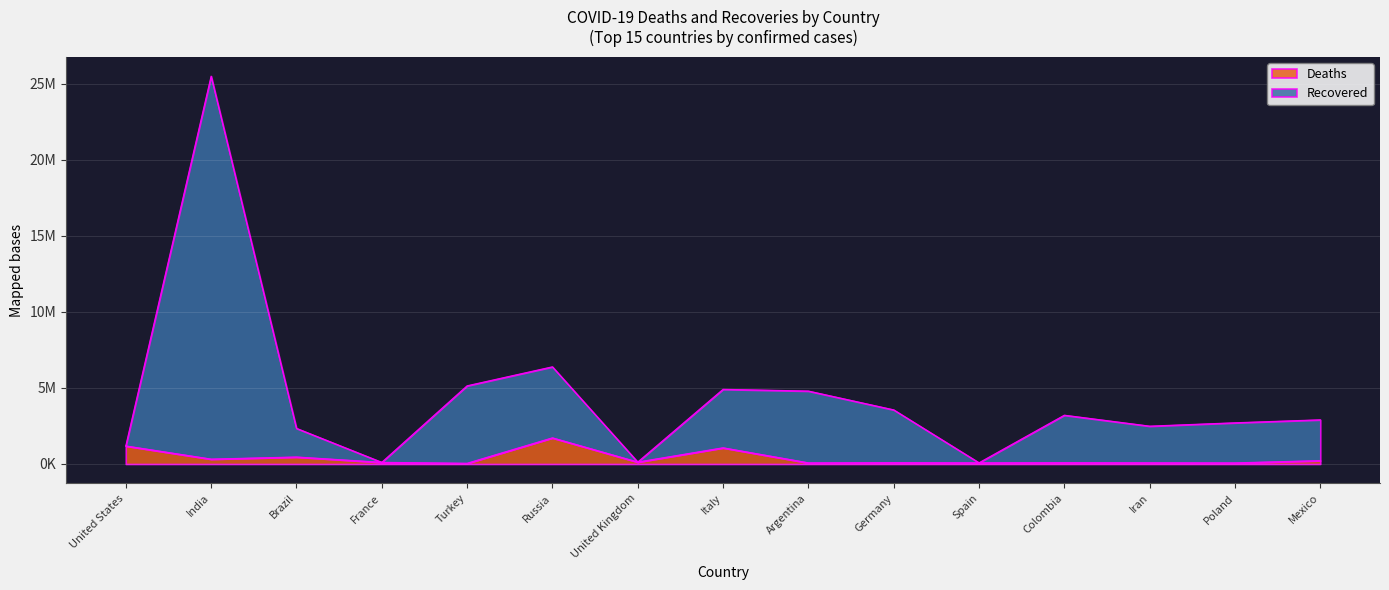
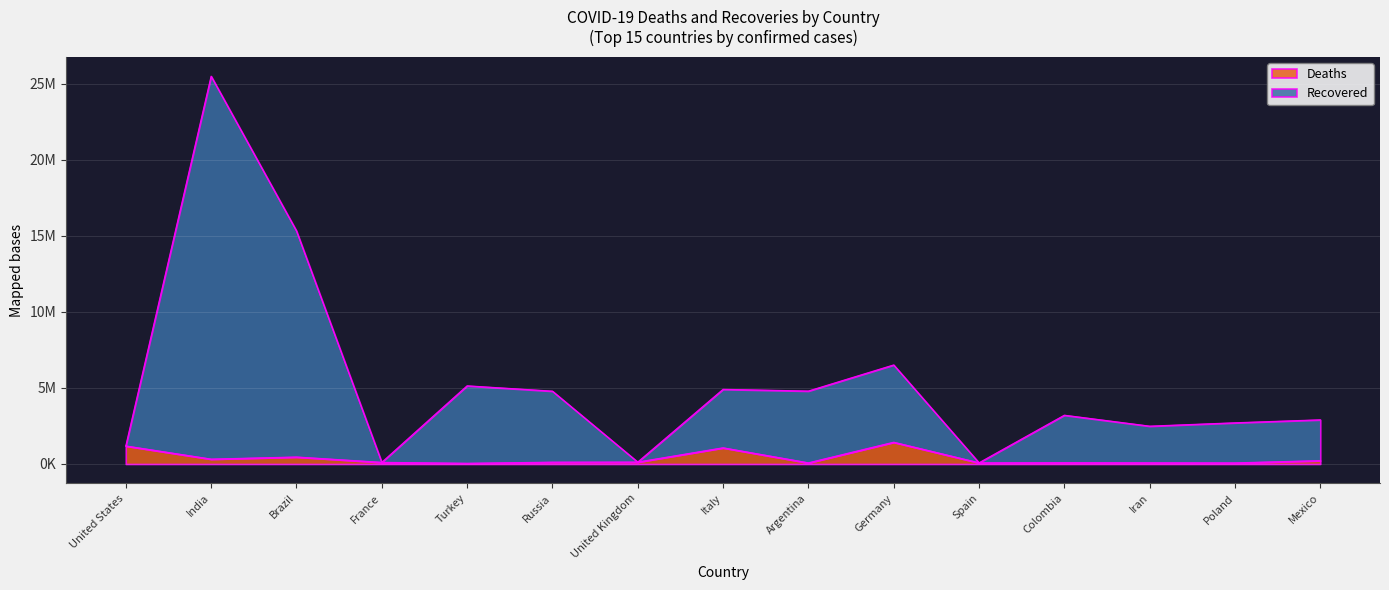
Recovered, Brazil: 1900000 -> 14900000
Deaths, Russia: 1700000 -> 100000
Deaths, Germany: 100000 -> 1400000
Recovered, Germany: 3500000 -> 5100000
